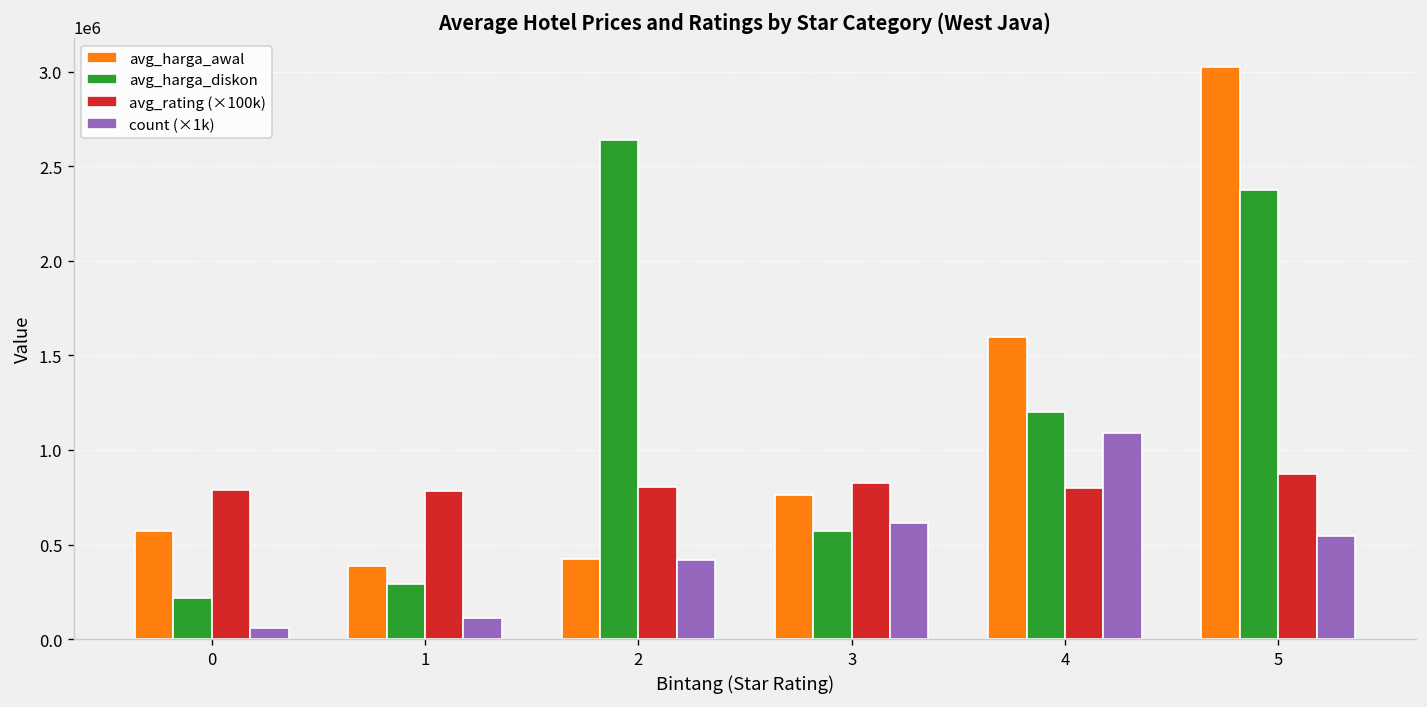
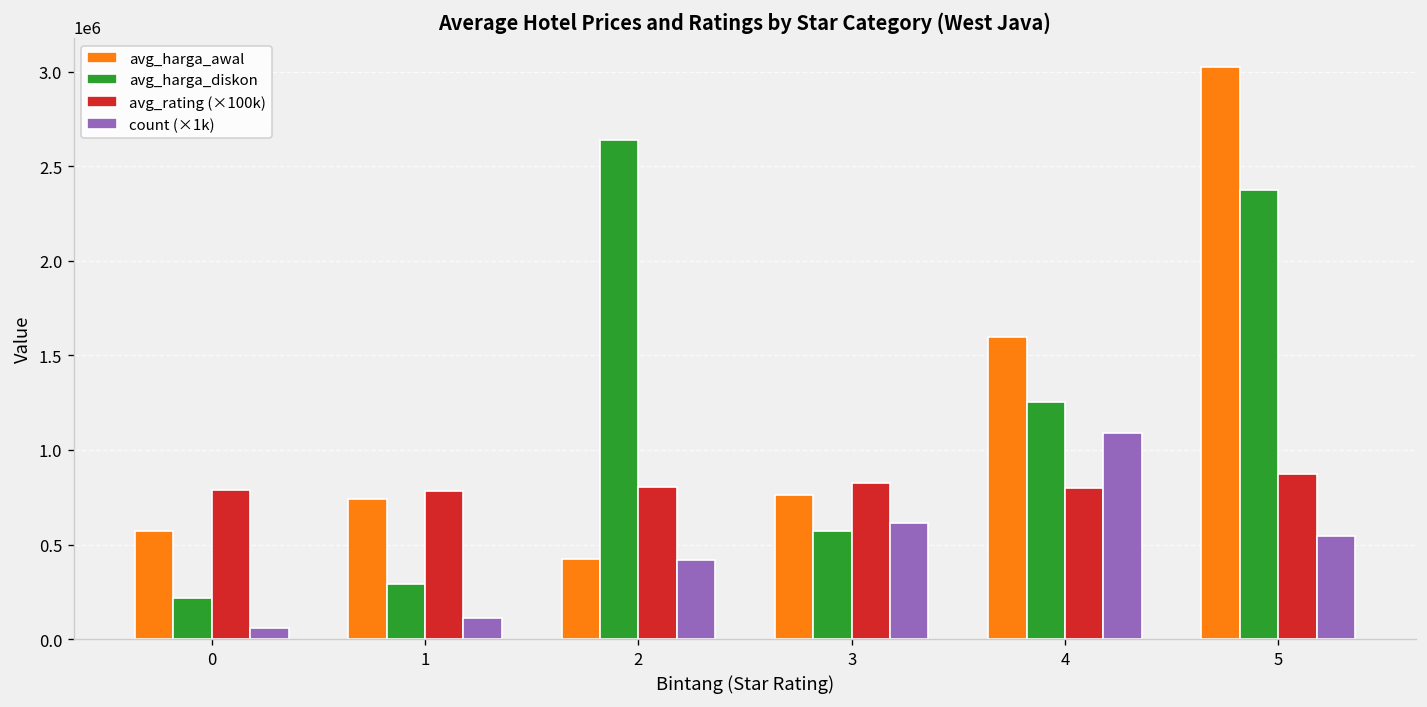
avg_harga_awal, 1: 390000 -> 740000
avg_harga_diskon, 4: 1200000 -> 1250000
